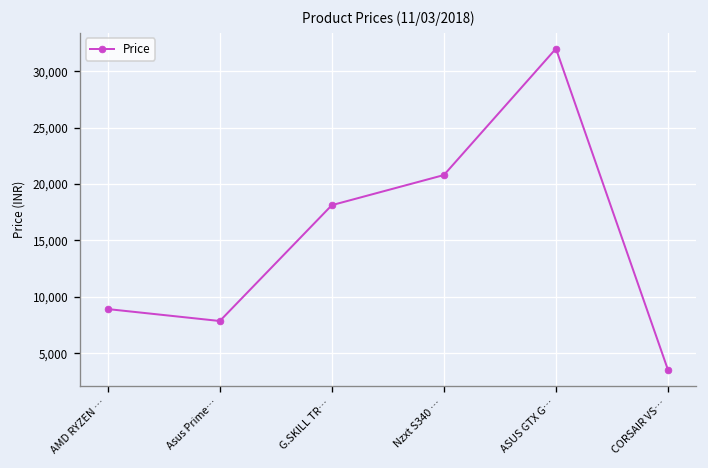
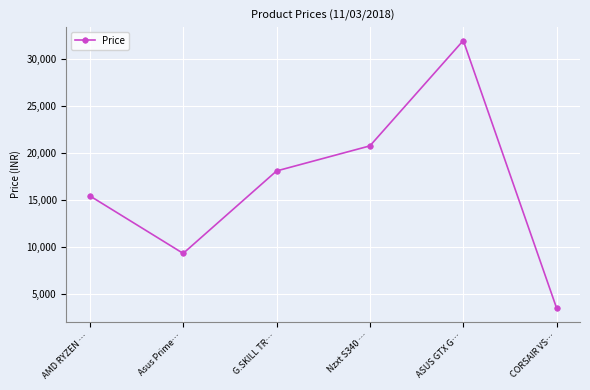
AMD RYZEN …: 9,000 -> 15,000
Asus Prime…: 8,000 -> 9,000
